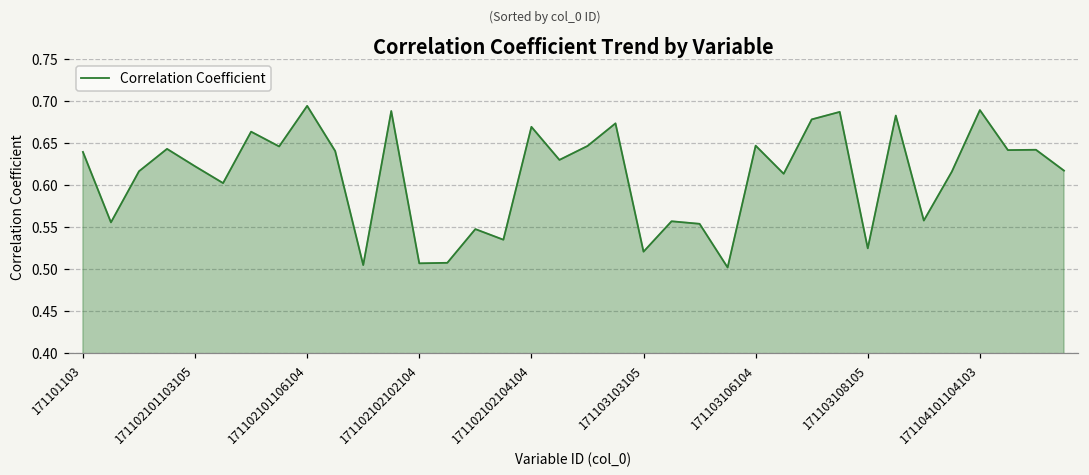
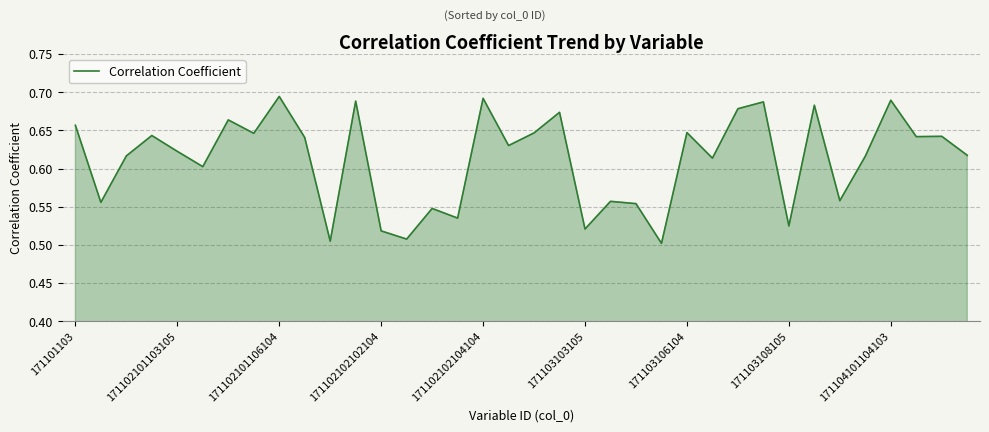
171101103: 0.64 -> 0.66
171102102102104: 0.51 -> 0.52
171102102104104: 0.67 -> 0.69
